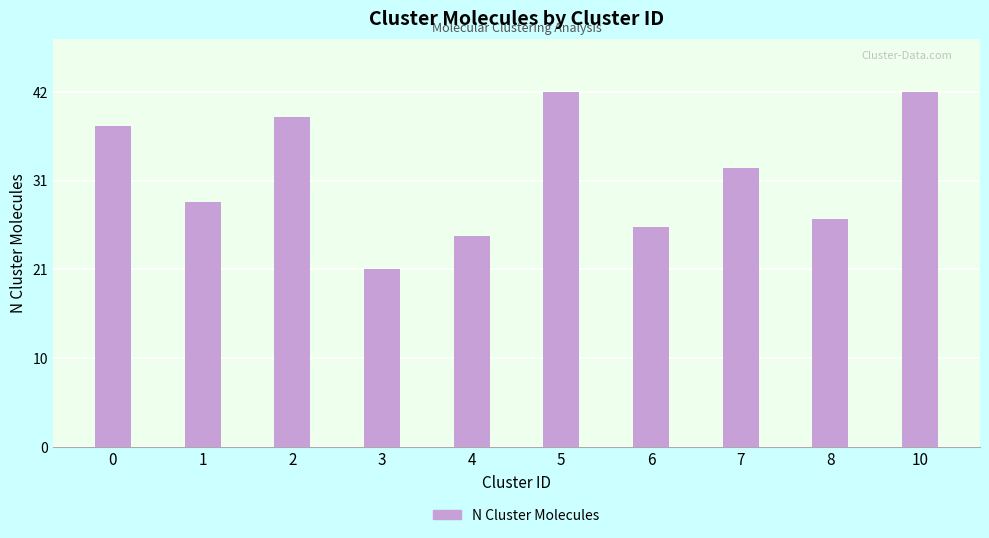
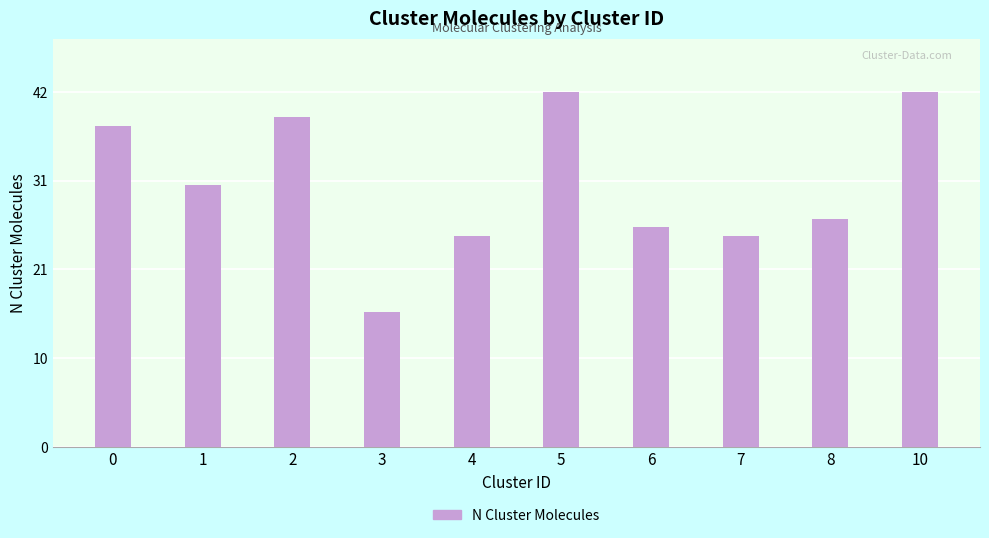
1: 29 -> 31
3: 21 -> 16
7: 33 -> 25
